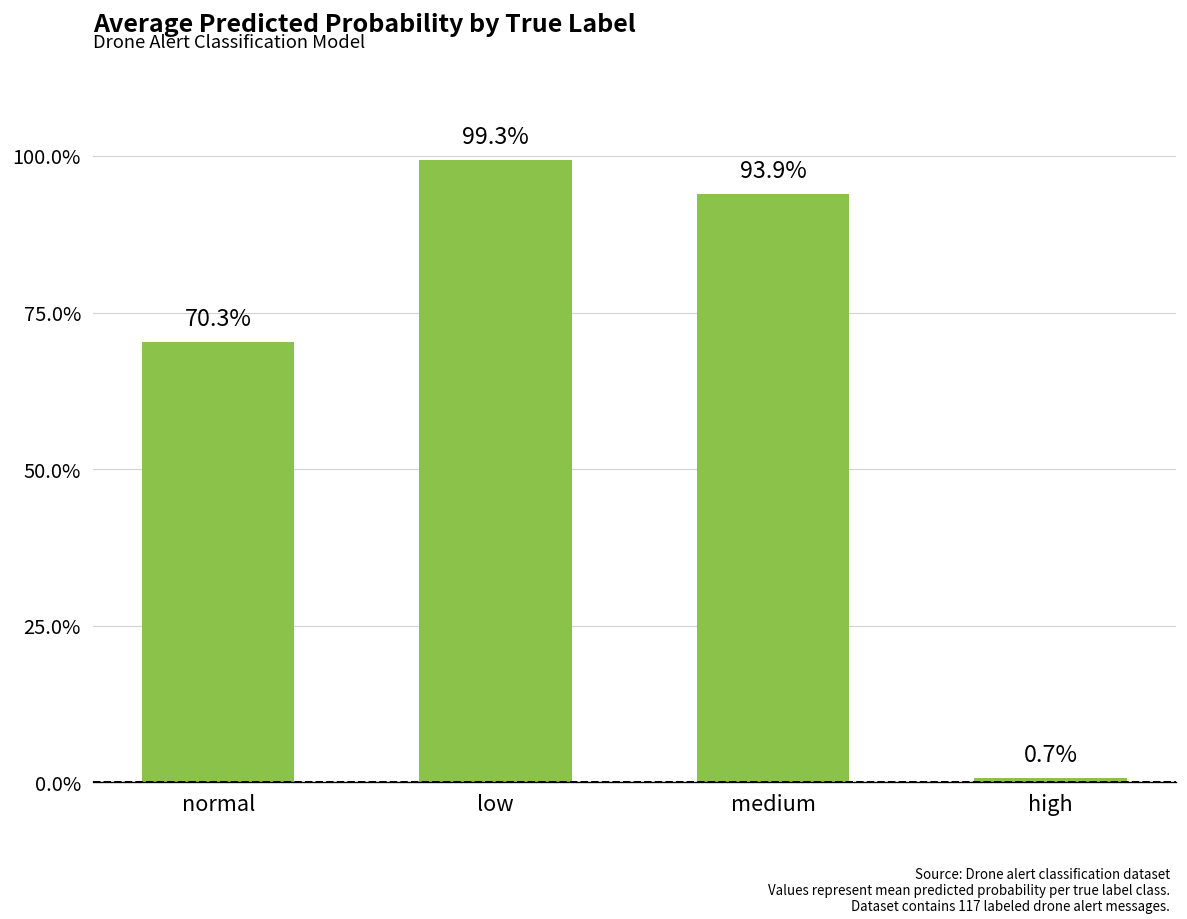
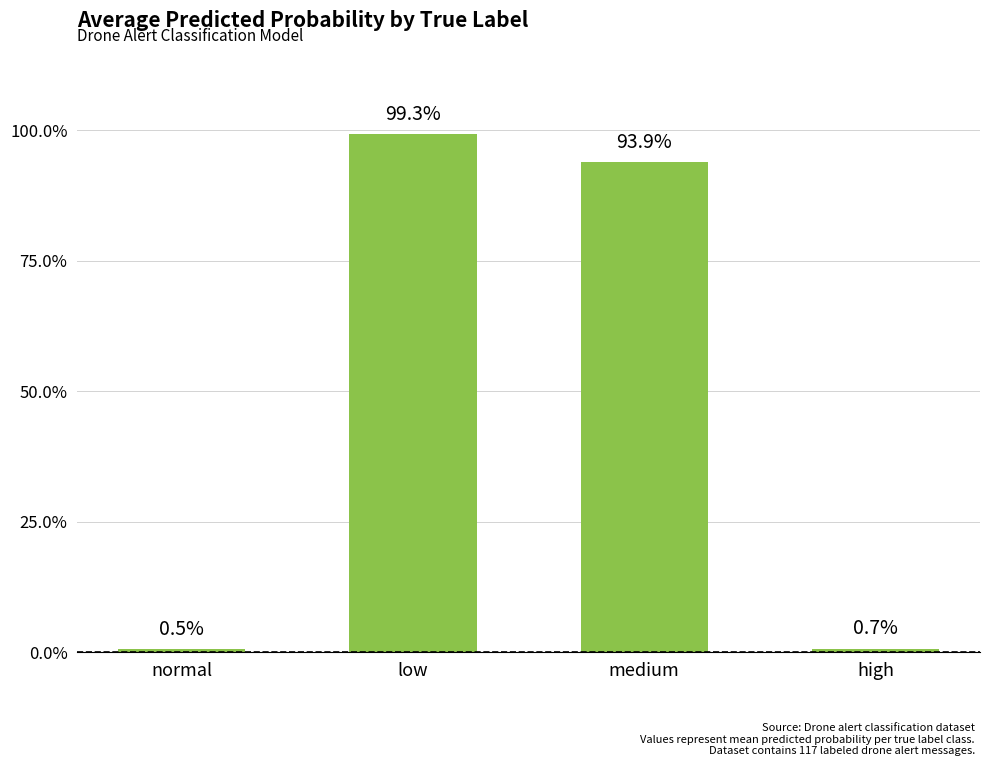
normal: 70.3% -> 0.5%
